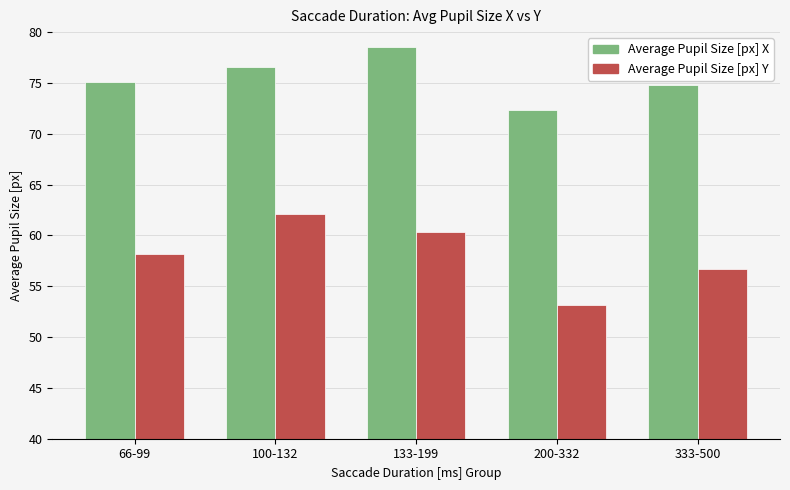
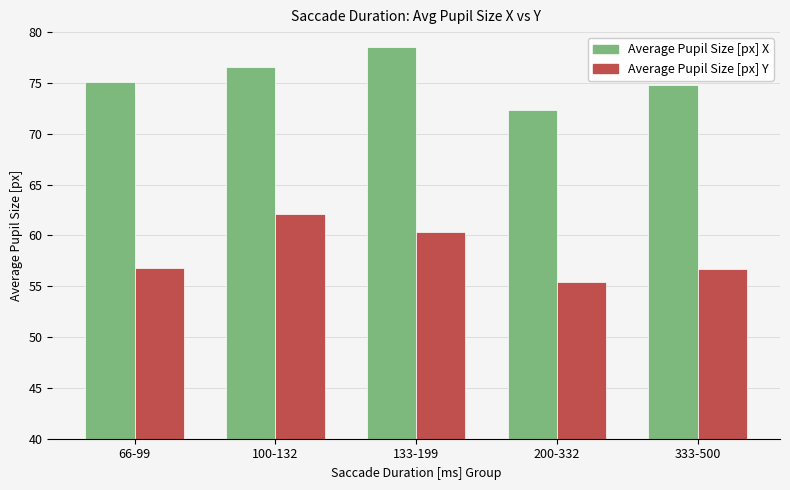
Average Pupil Size [px] Y, 66-99: 58.2 -> 56.8
Average Pupil Size [px] Y, 200-332: 53.2 -> 55.4
